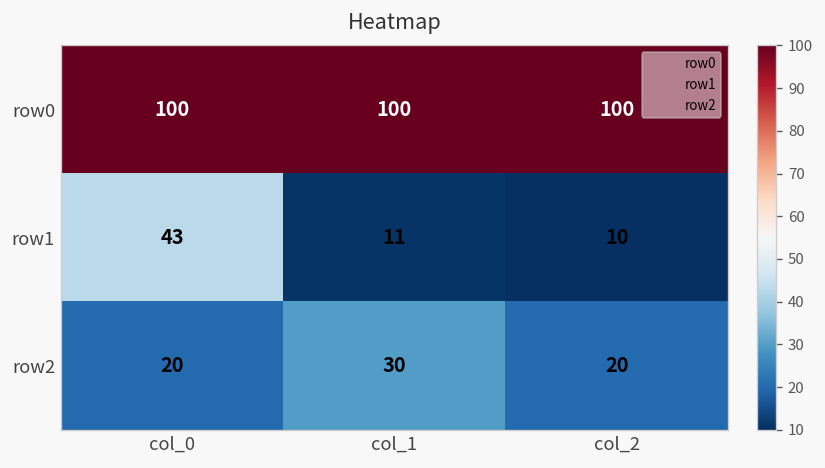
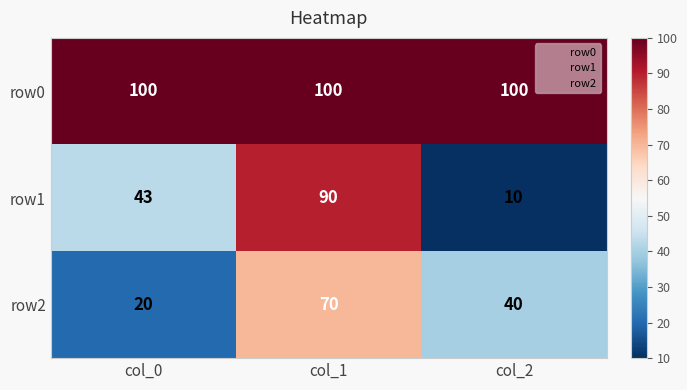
row1, col_1: 11 -> 90
row2, col_1: 30 -> 70
row2, col_2: 20 -> 40
